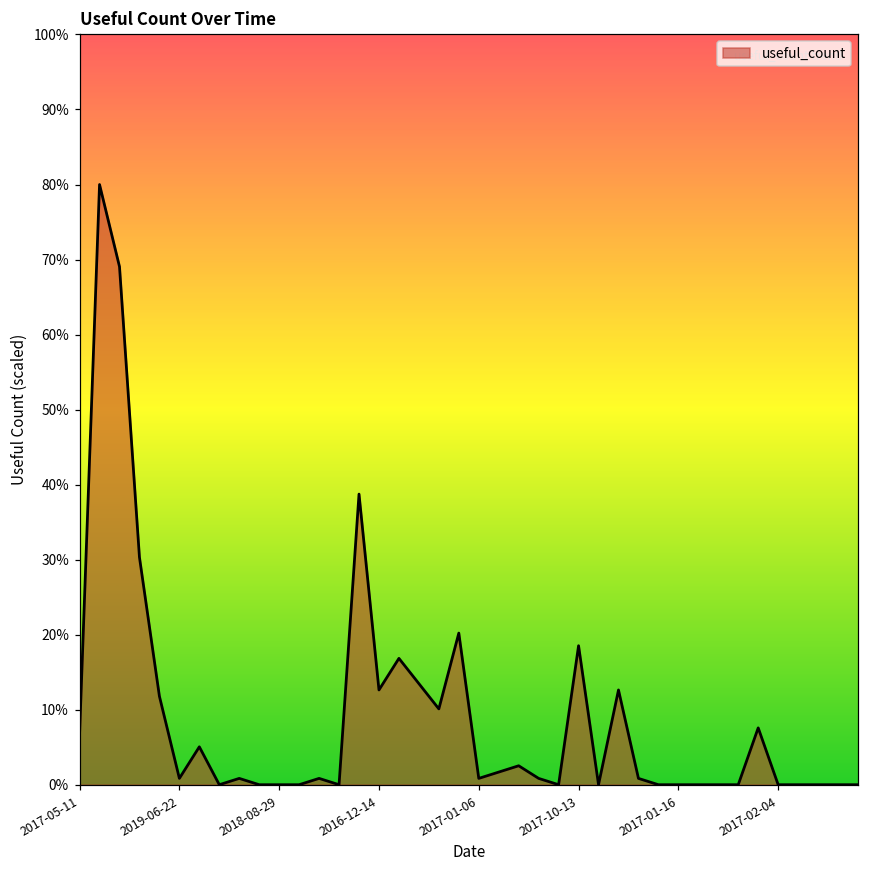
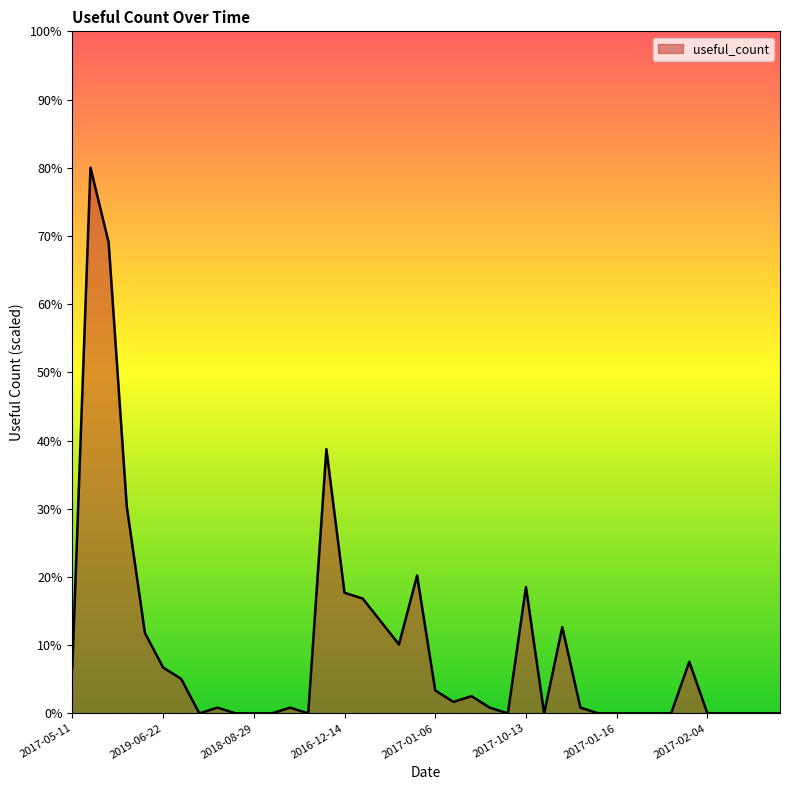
2019-06-22: 1% -> 7%
2016-12-14: 13% -> 18%
2017-01-06: 1% -> 3%
